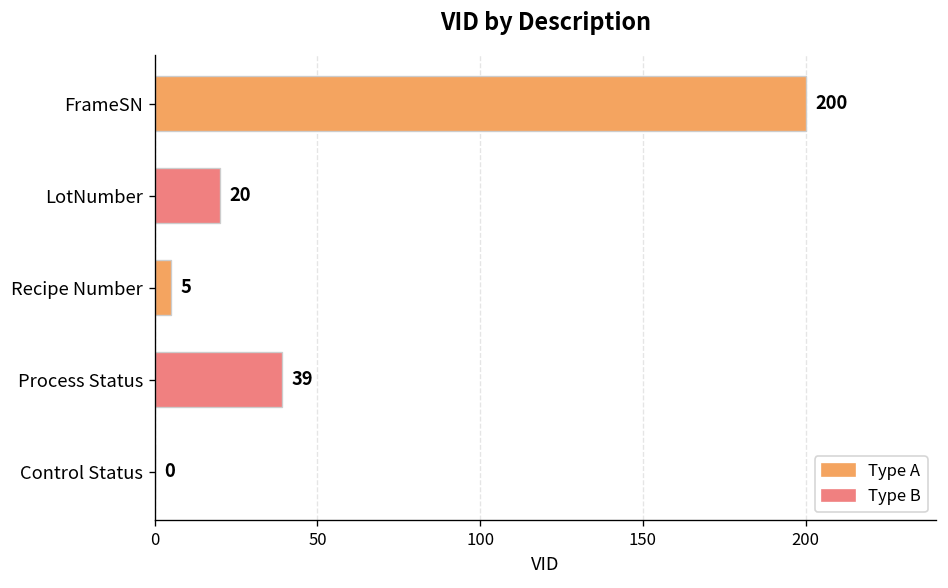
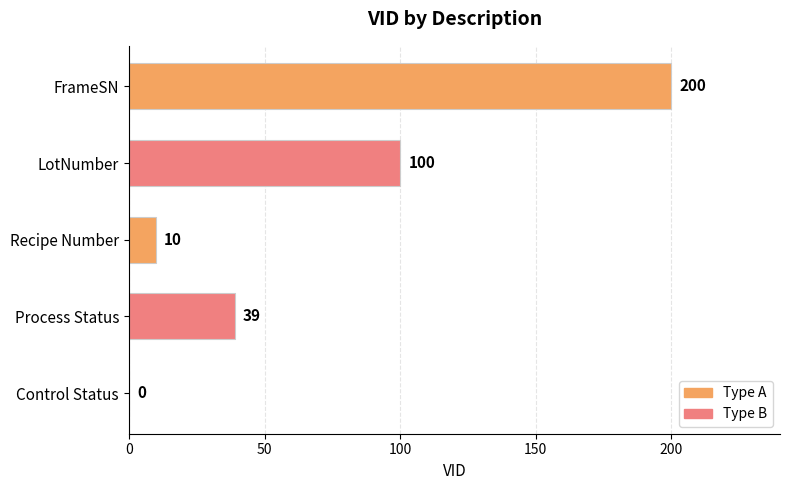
LotNumber: 20 -> 100
Recipe Number: 5 -> 10
